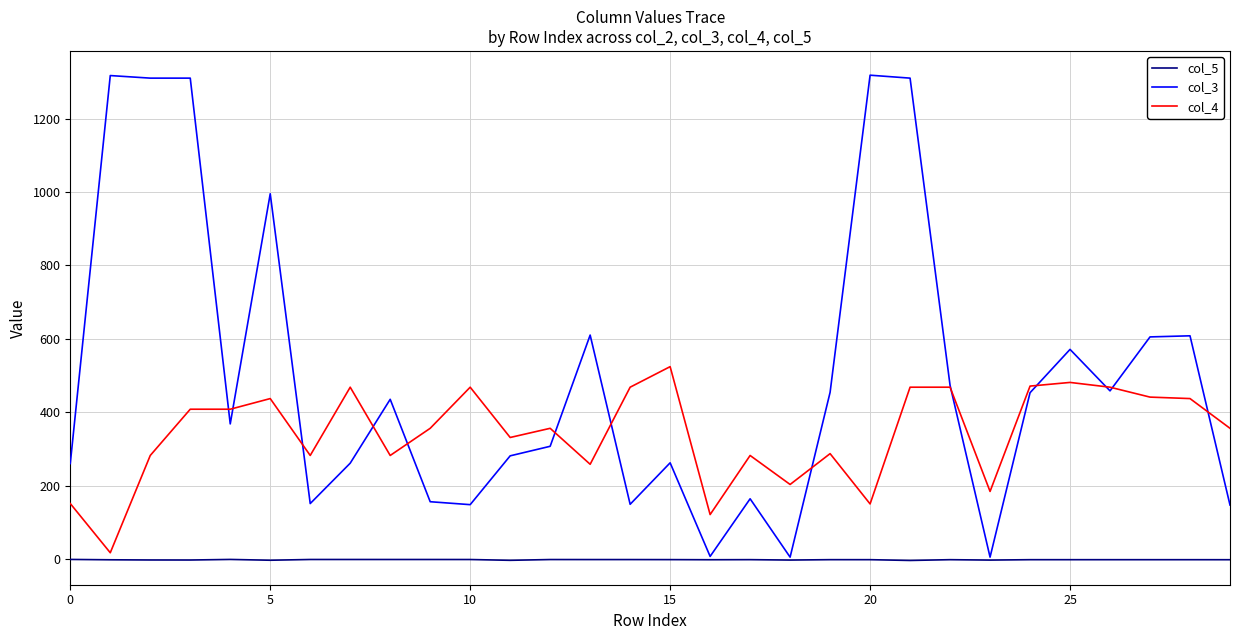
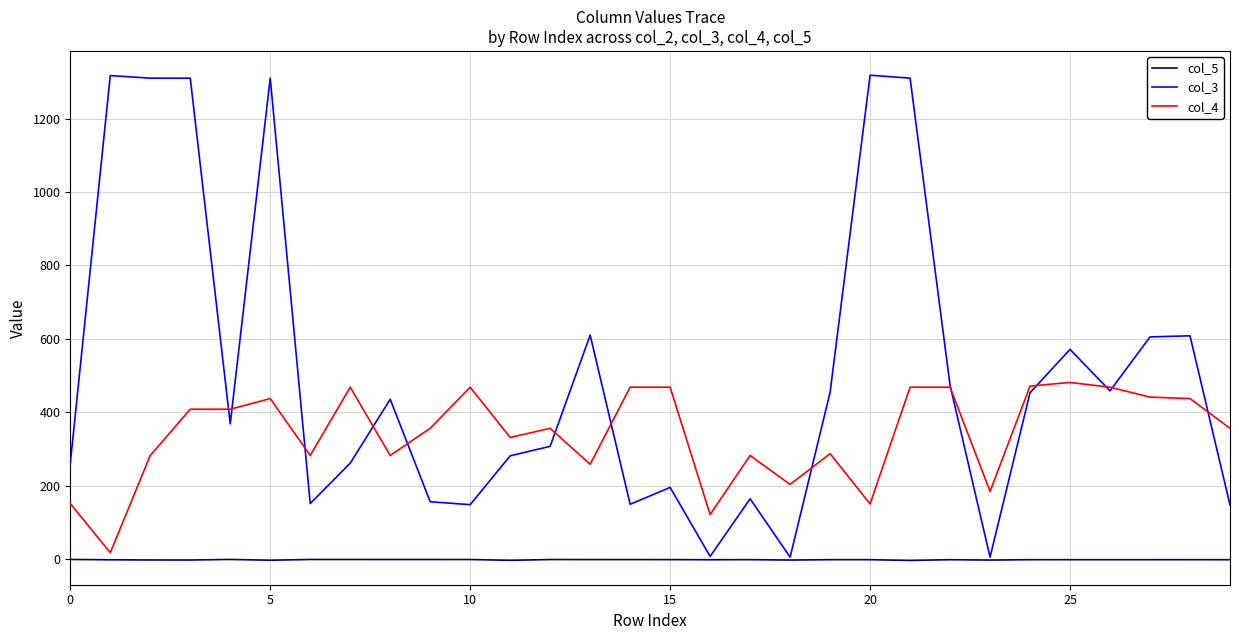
col_3, 5: 1000 -> 1310
col_3, 15: 260 -> 200
col_4, 15: 520 -> 470
